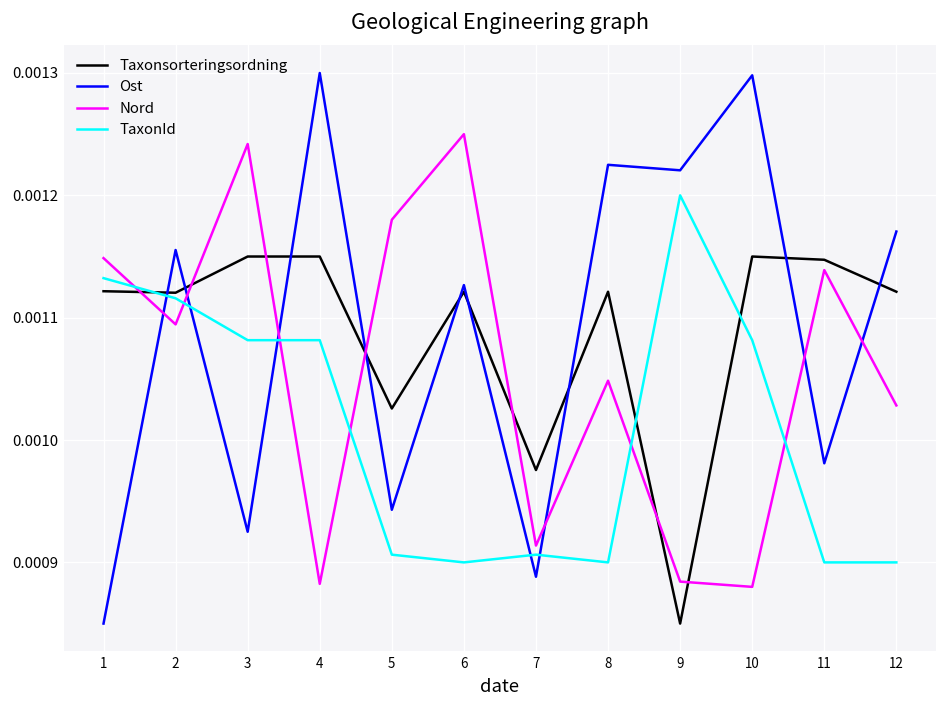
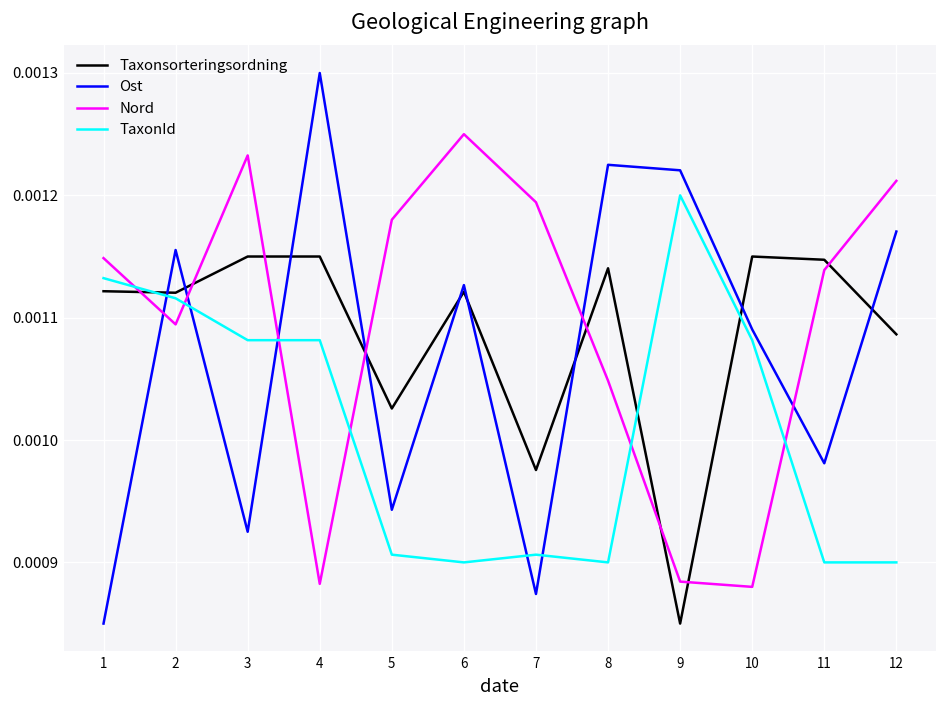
Nord, 3: 0.001242 -> 0.001233
Ost, 7: 0.000888 -> 0.000874
Nord, 7: 0.000914 -> 0.001194
Taxonsorteringsordning, 8: 0.001121 -> 0.001140
Ost, 10: 0.001298 -> 0.001090
Taxonsorteringsordning, 12: 0.001121 -> 0.001086
Nord, 12: 0.001028 -> 0.001212
